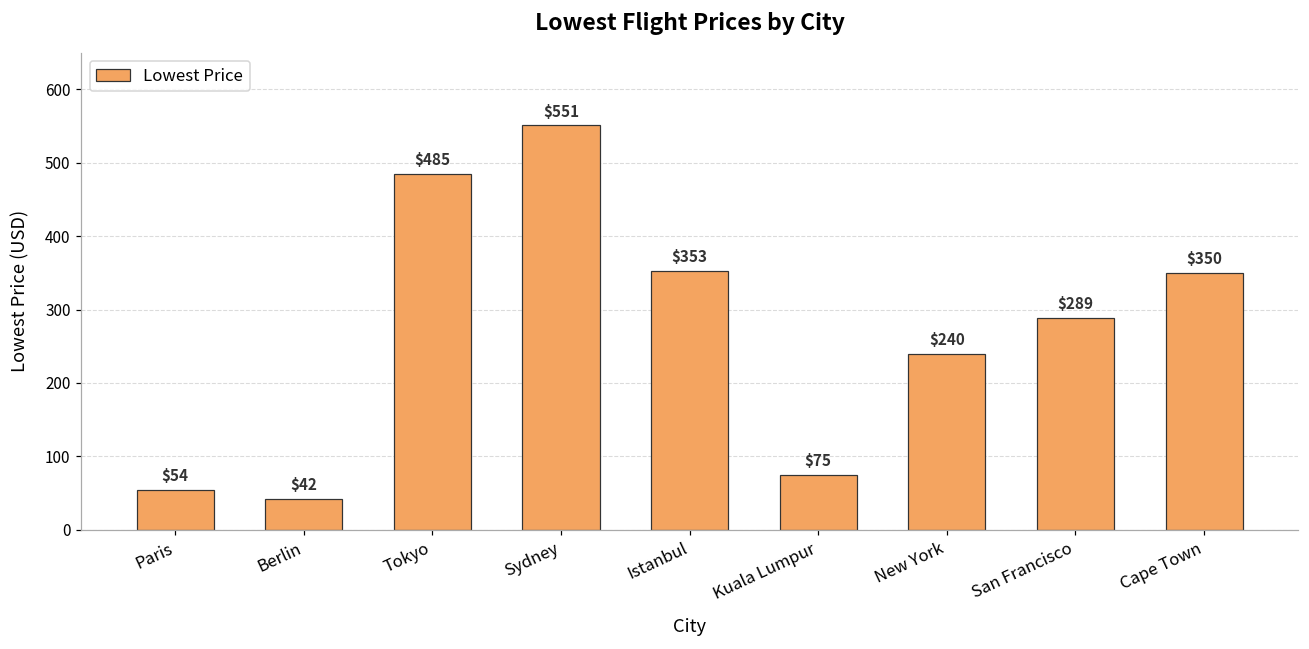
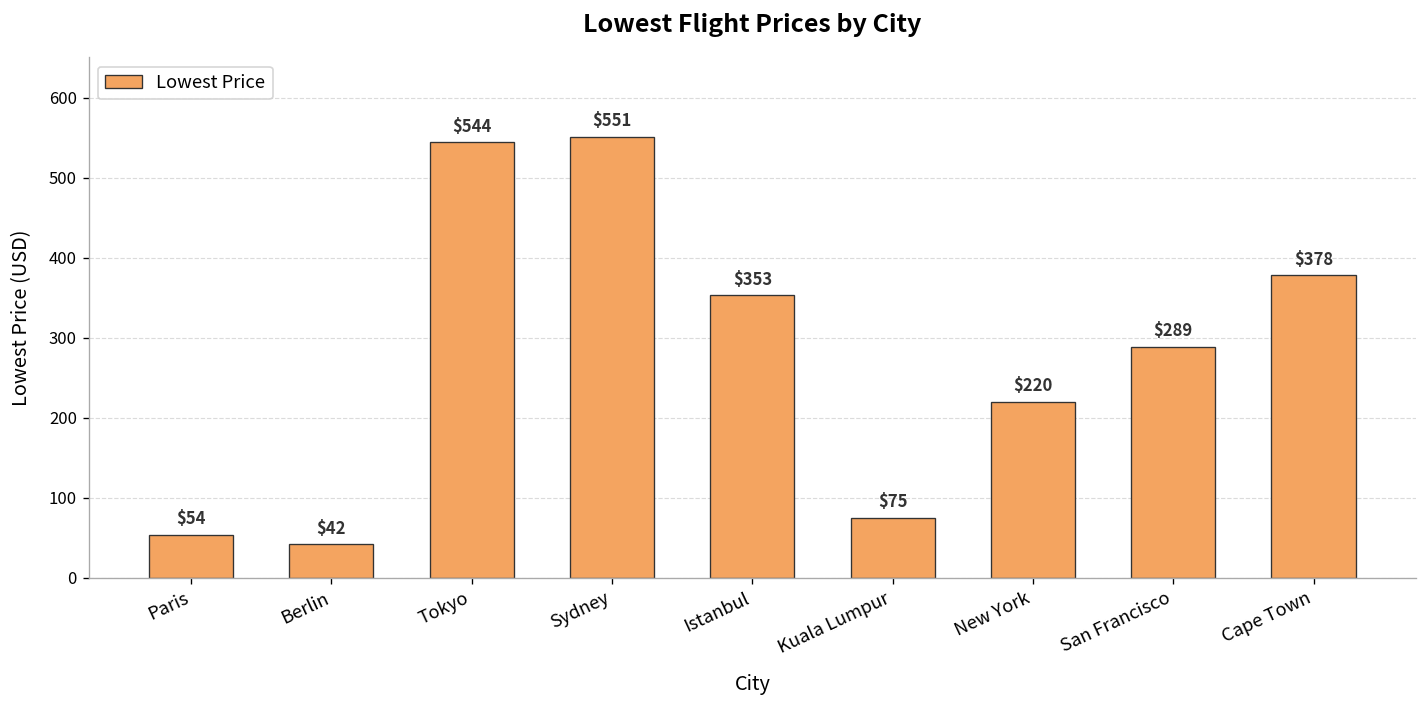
Tokyo: $485 -> $544
New York: $240 -> $220
Cape Town: $350 -> $378
